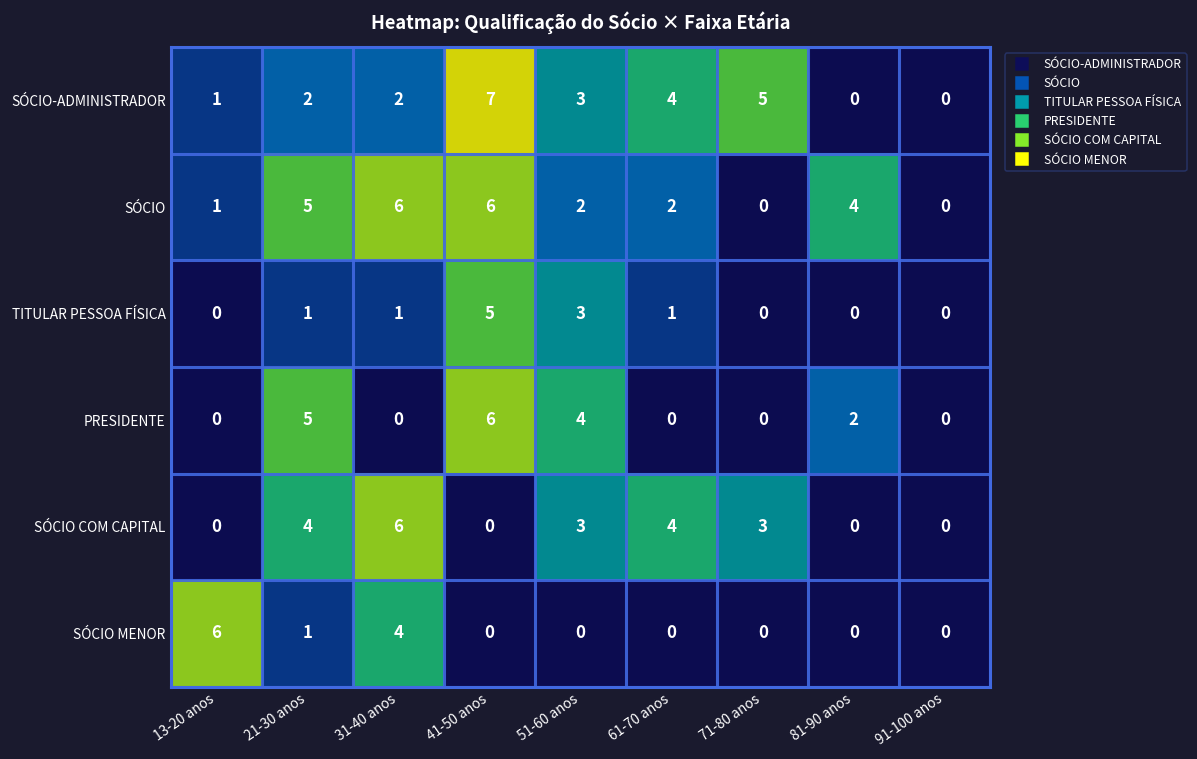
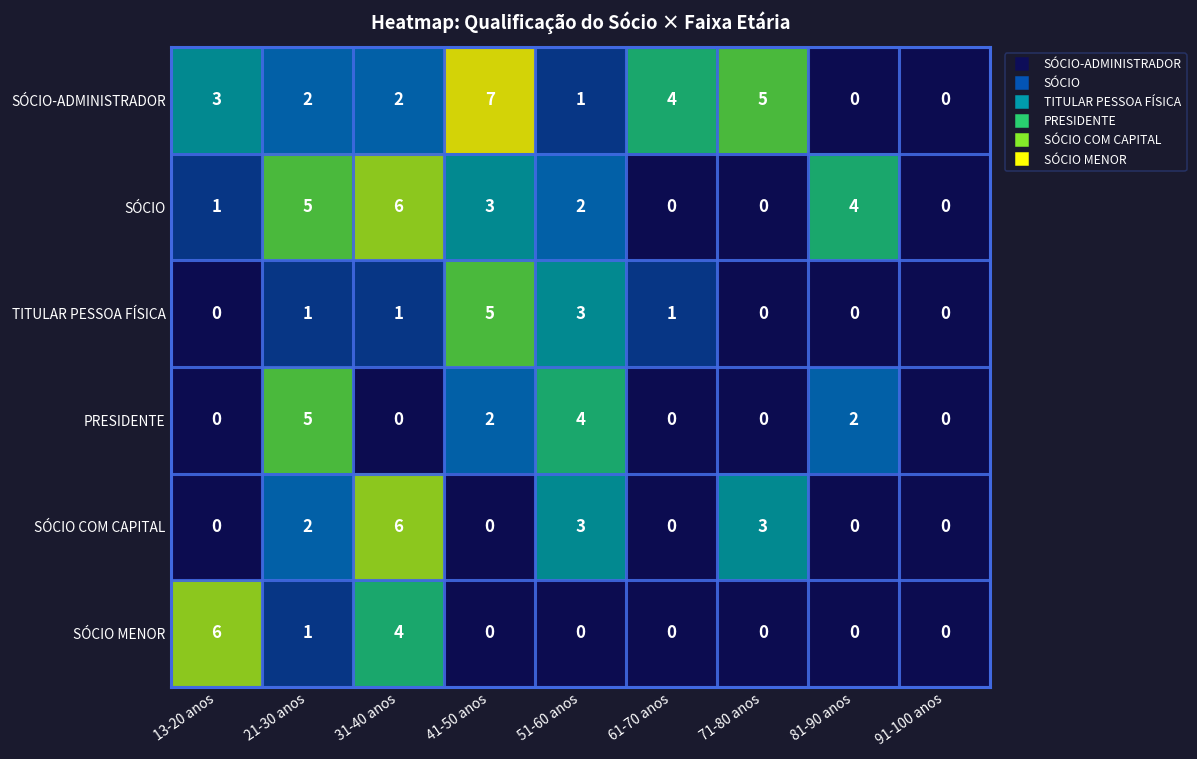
SÓCIO-ADMINISTRADOR, 13-20 anos: 1 -> 3
SÓCIO-ADMINISTRADOR, 51-60 anos: 3 -> 1
SÓCIO, 41-50 anos: 6 -> 3
SÓCIO, 61-70 anos: 2 -> 0
PRESIDENTE, 41-50 anos: 6 -> 2
SÓCIO COM CAPITAL, 21-30 anos: 4 -> 2
SÓCIO COM CAPITAL, 61-70 anos: 4 -> 0
